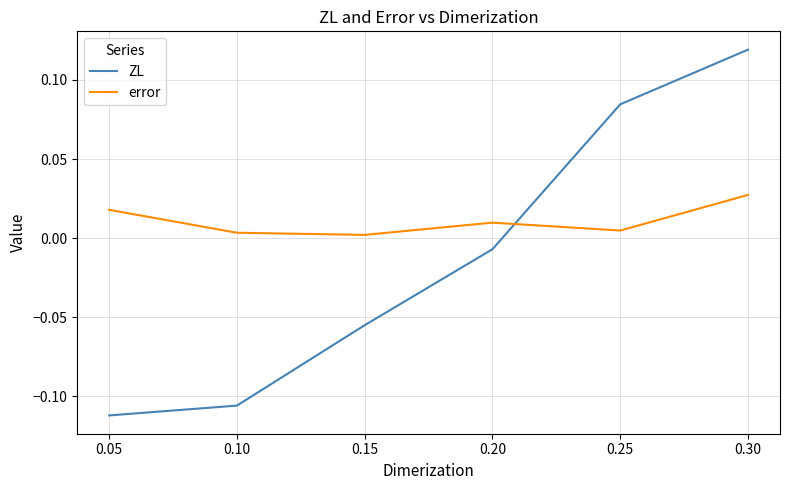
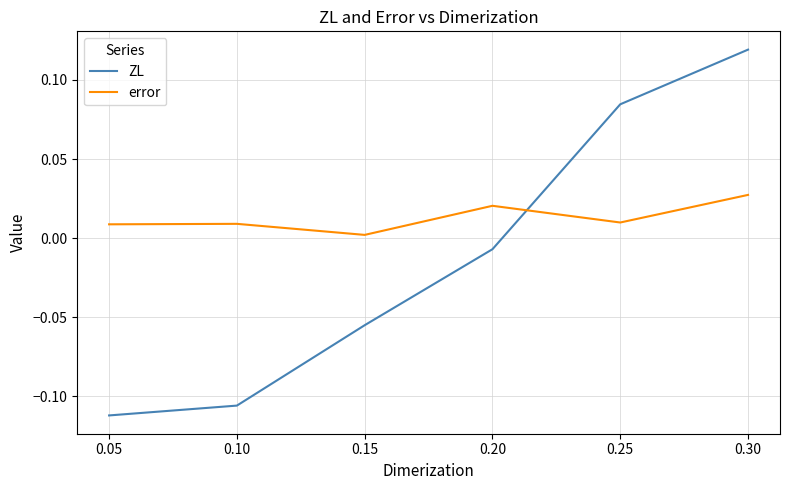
error, 0.05: 0.018 -> 0.009
error, 0.10: 0.003 -> 0.009
error, 0.20: 0.010 -> 0.020
error, 0.25: 0.005 -> 0.010
